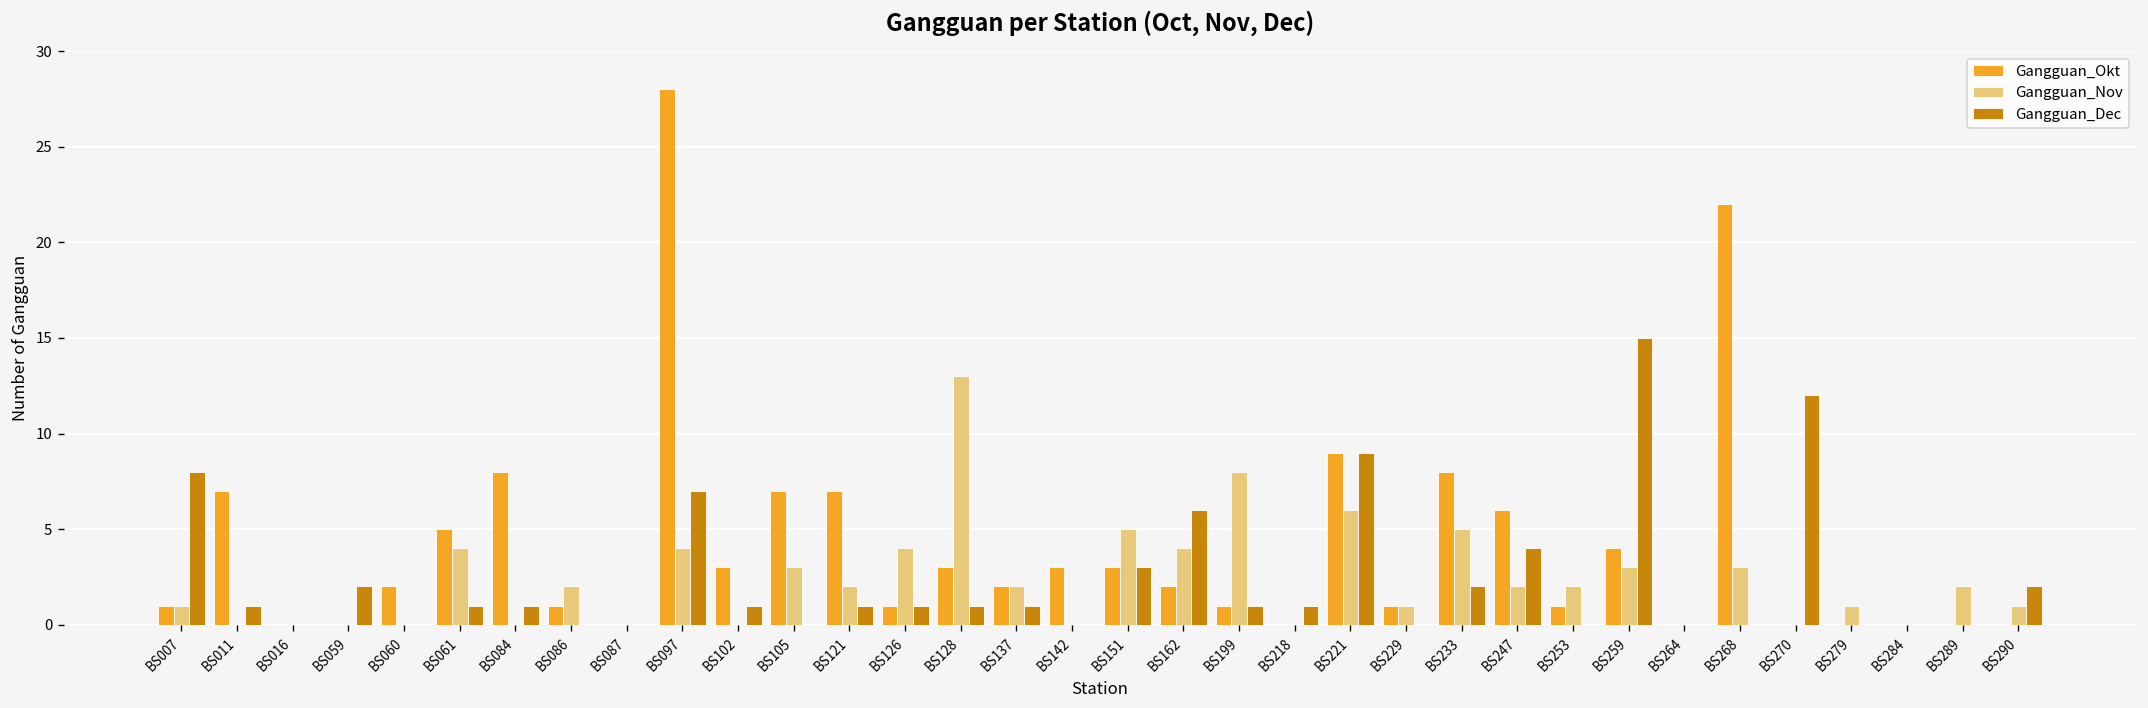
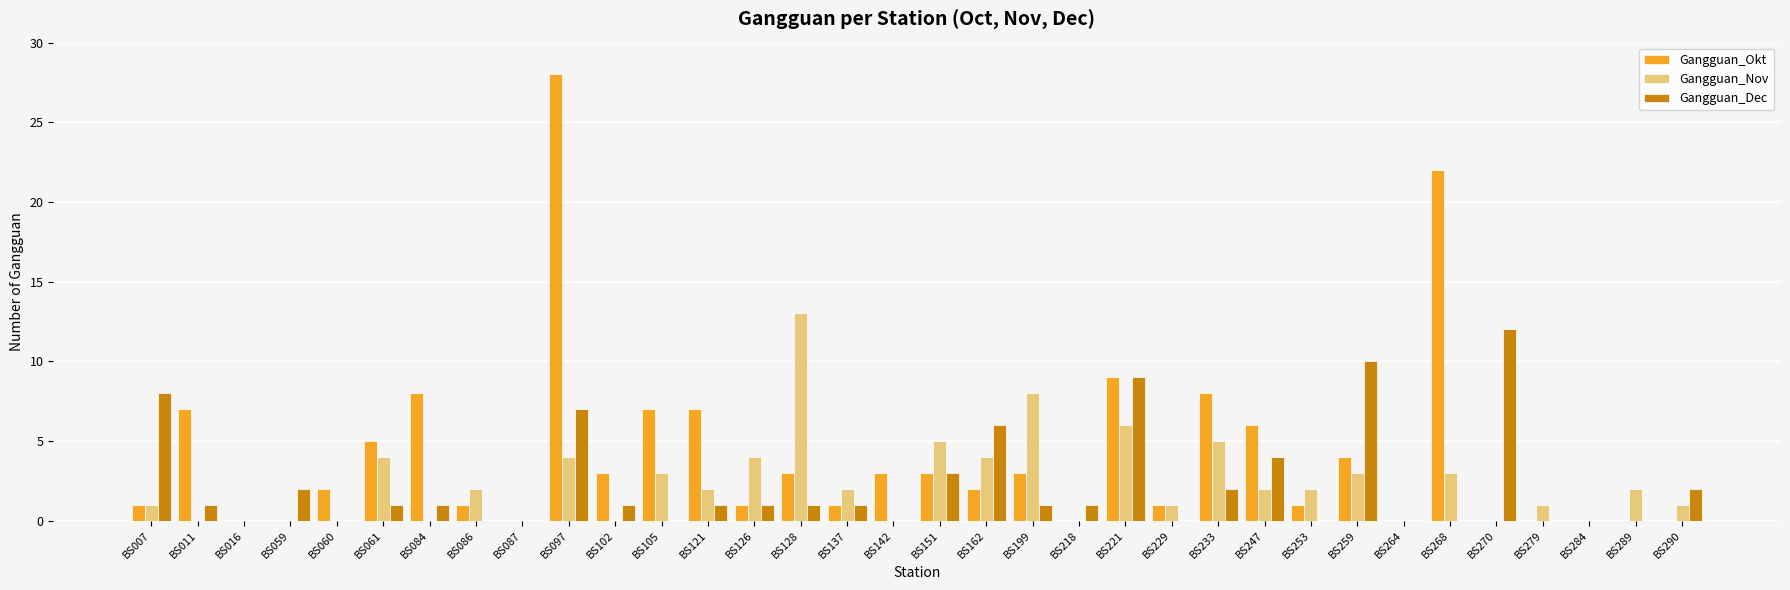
Gangguan_Okt, BS137: 2 -> 1
Gangguan_Okt, BS199: 1 -> 3
Gangguan_Dec, BS259: 15 -> 10
